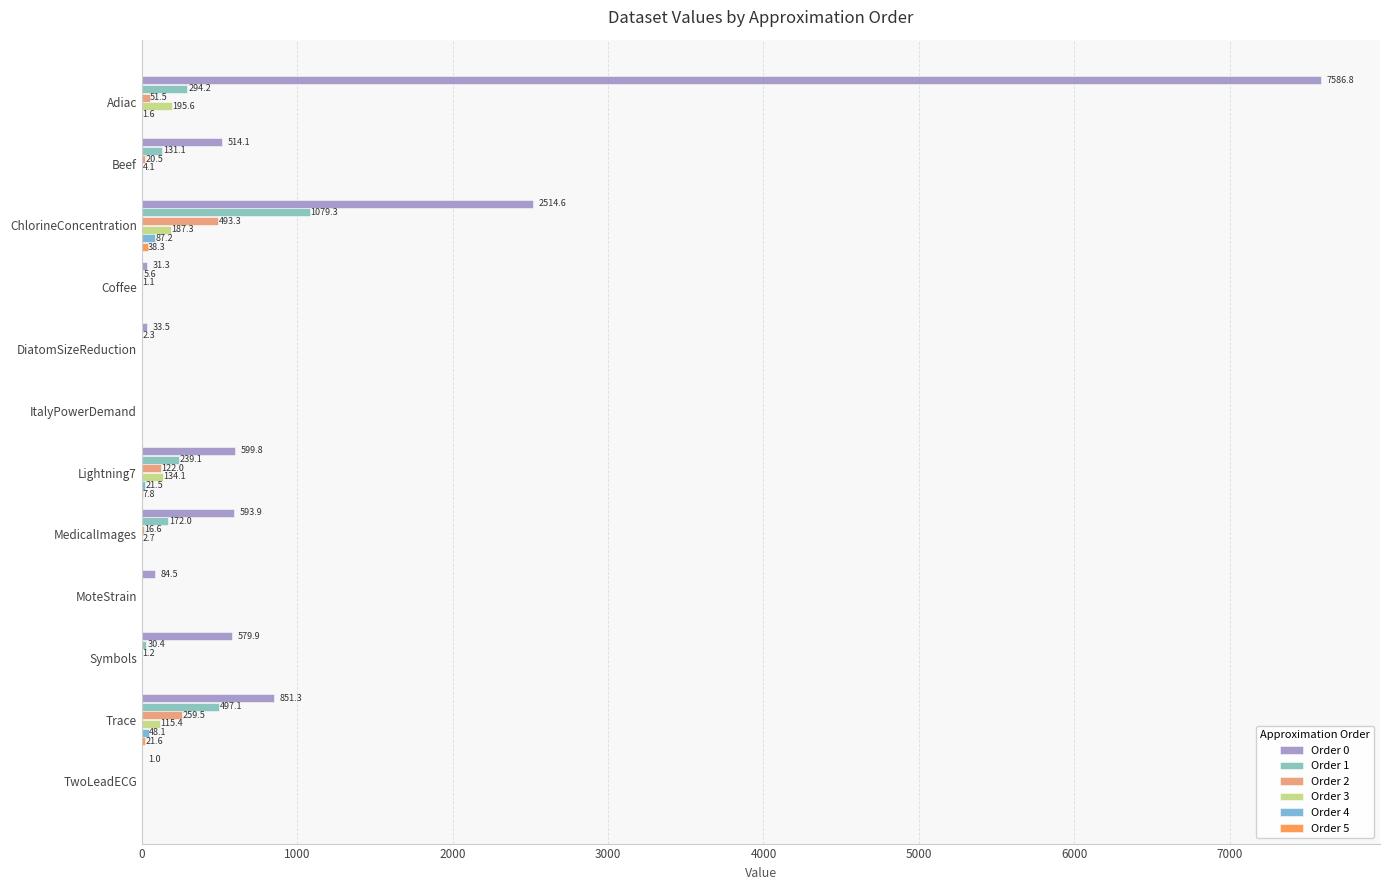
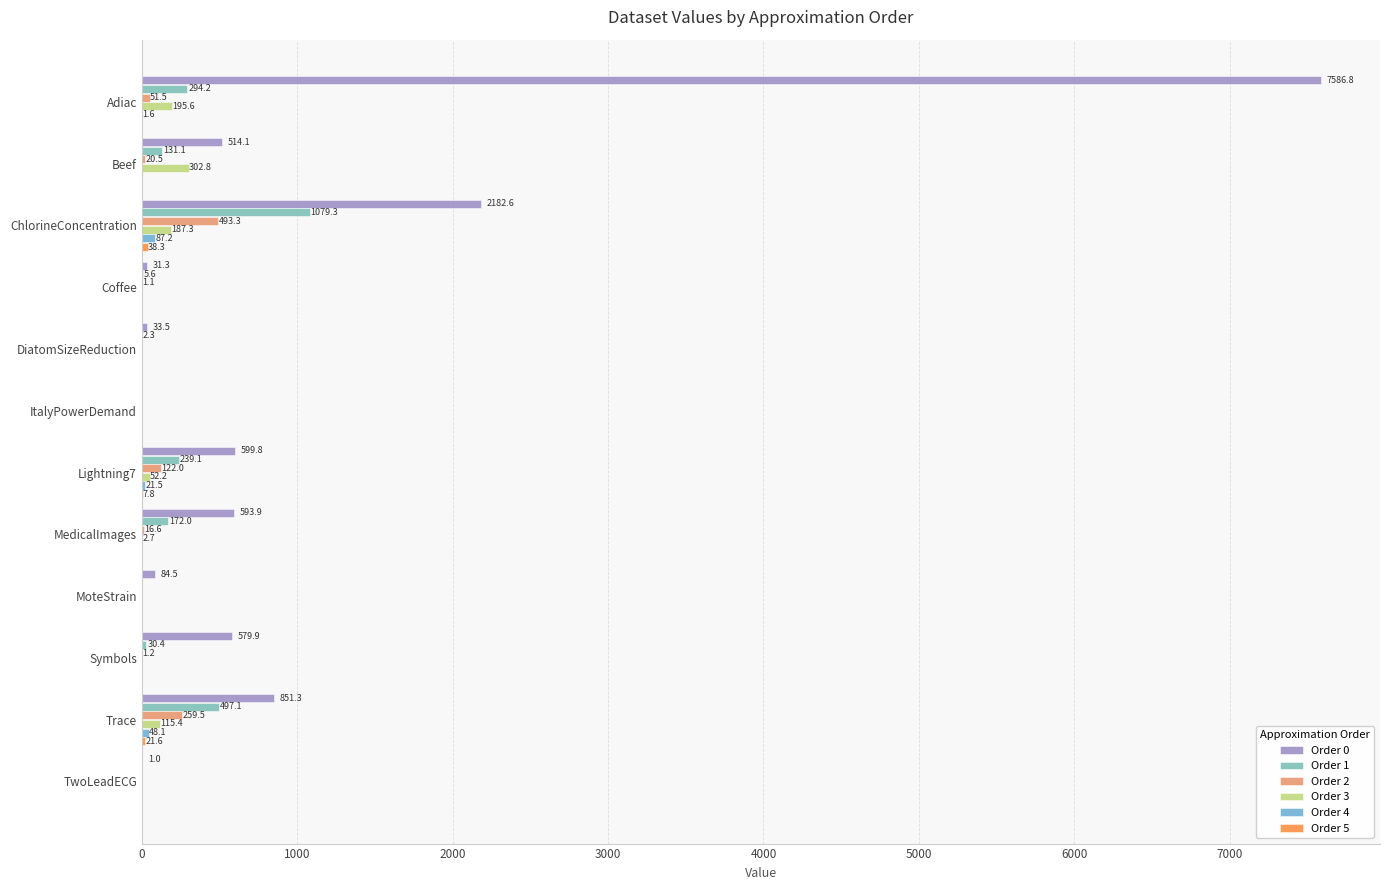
Order 3, Beef: 4.1 -> 302.8
Order 0, ChlorineConcentration: 2514.6 -> 2182.6
Order 3, Lightning7: 134.1 -> 52.2
